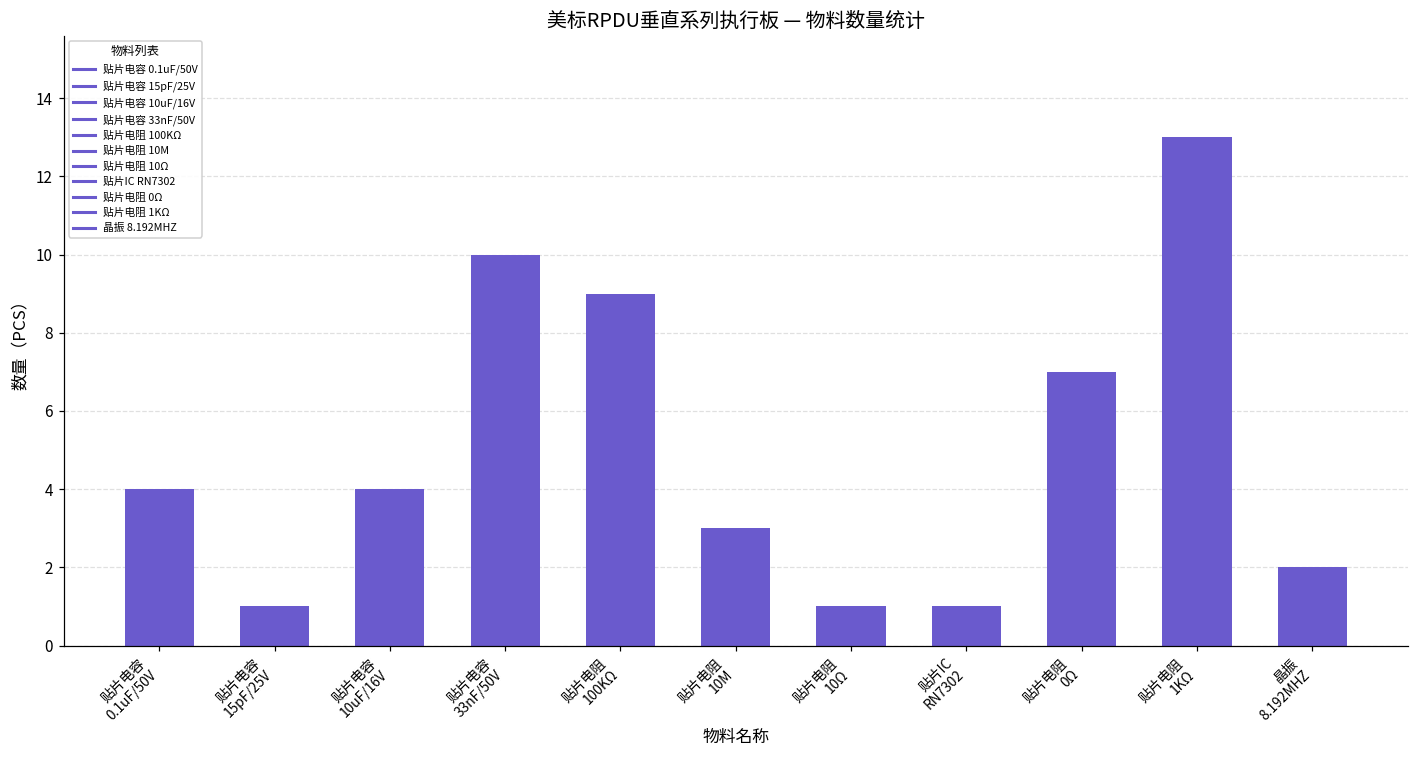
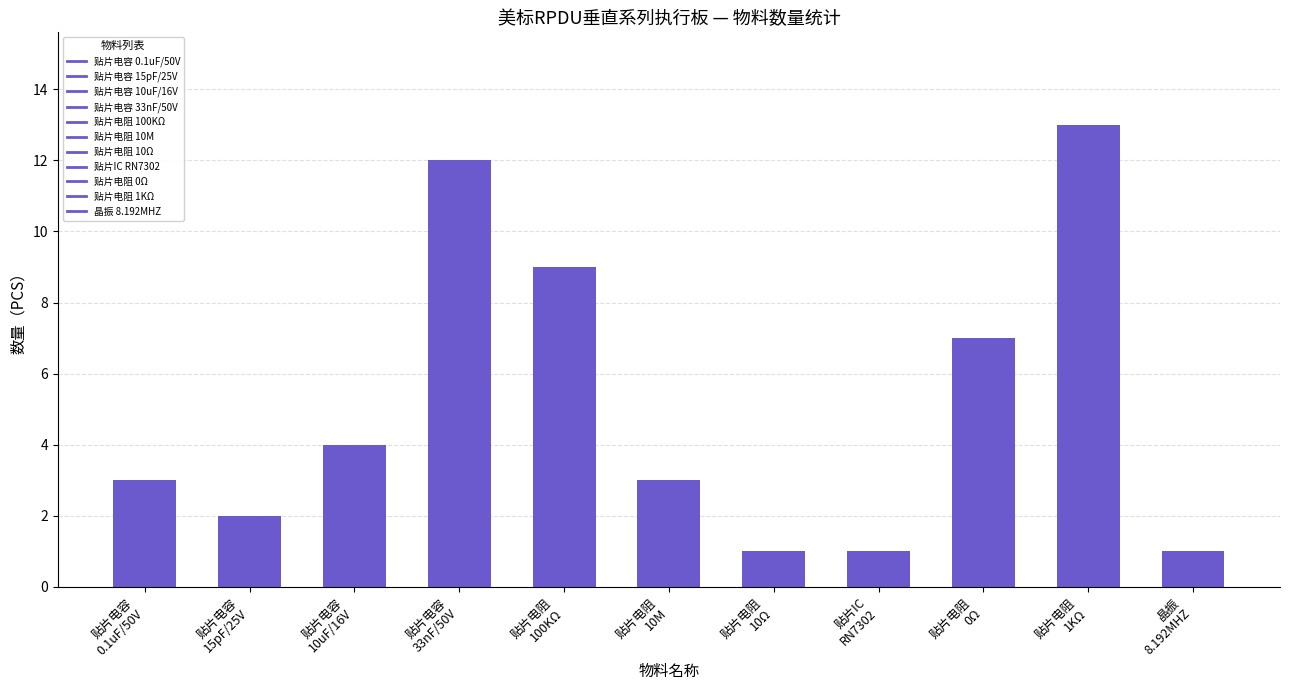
贴片电容 0.1uF/50V: 4 -> 3
贴片电容 15pF/25V: 1 -> 2
贴片电容 33nF/50V: 10 -> 12
晶振 8.192MHZ: 2 -> 1
